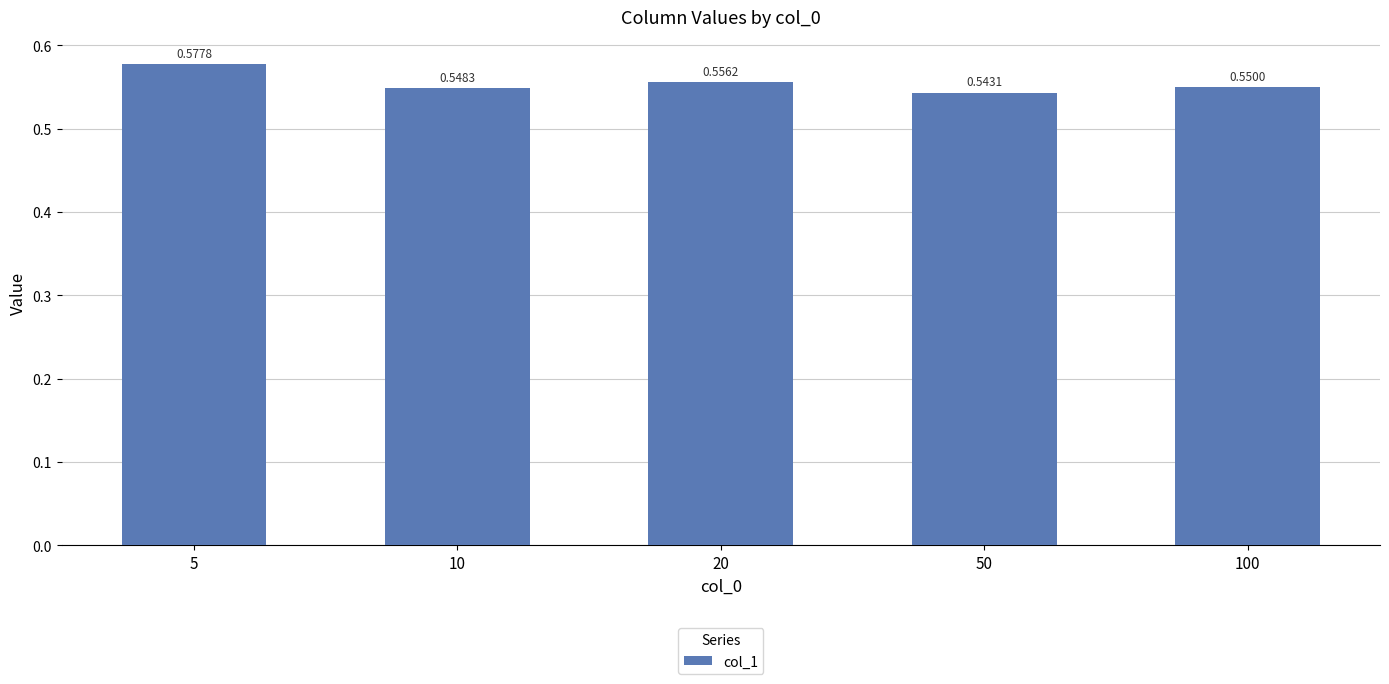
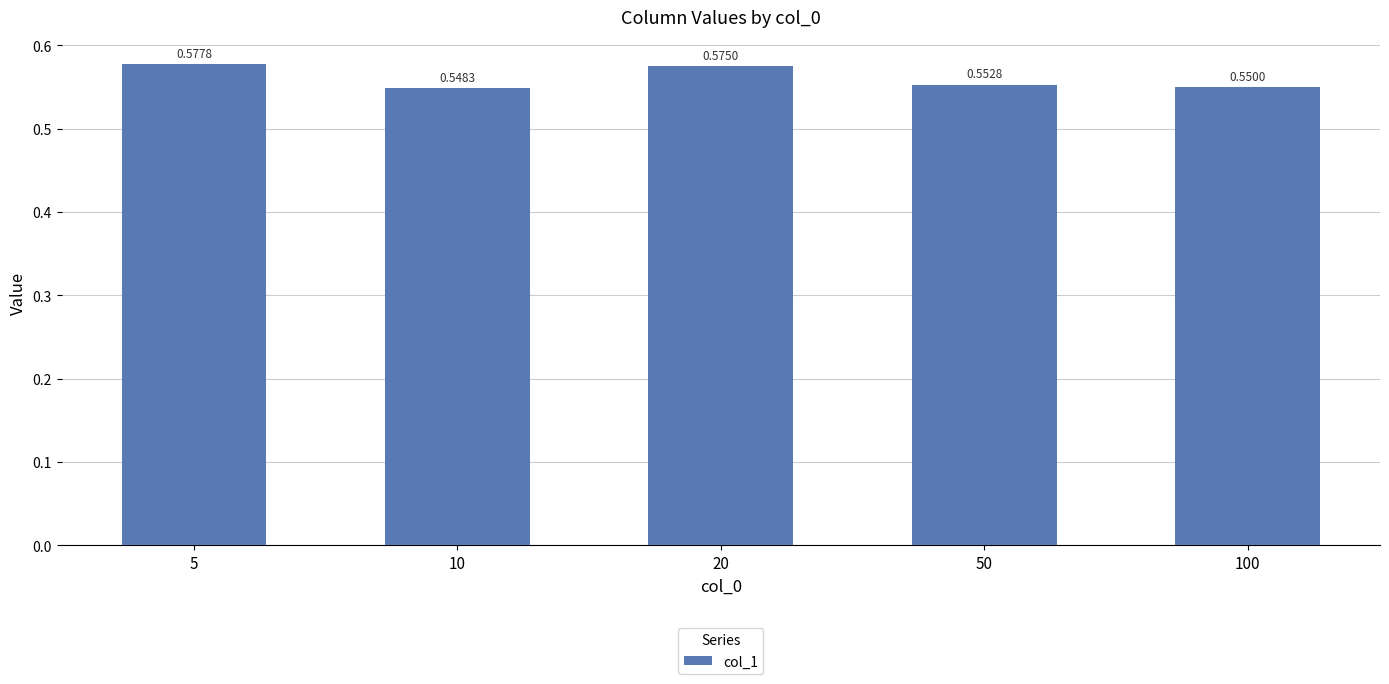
20: 0.5562 -> 0.5750
50: 0.5431 -> 0.5528
